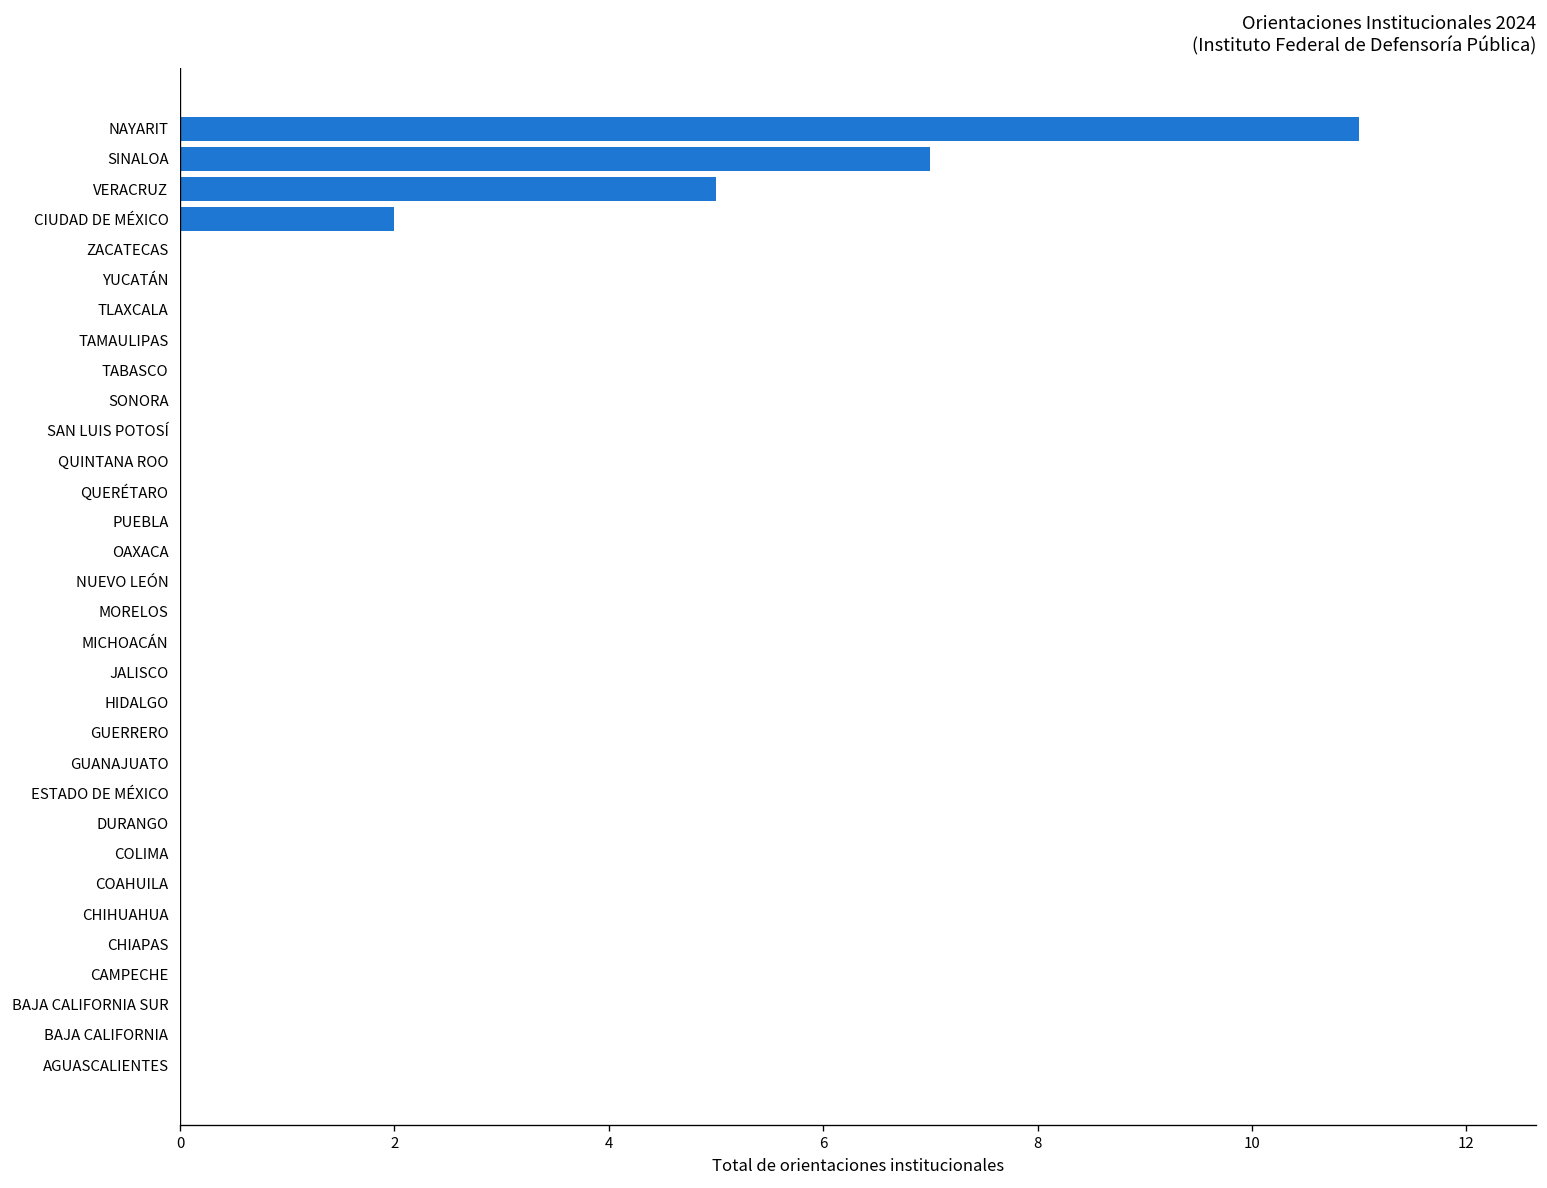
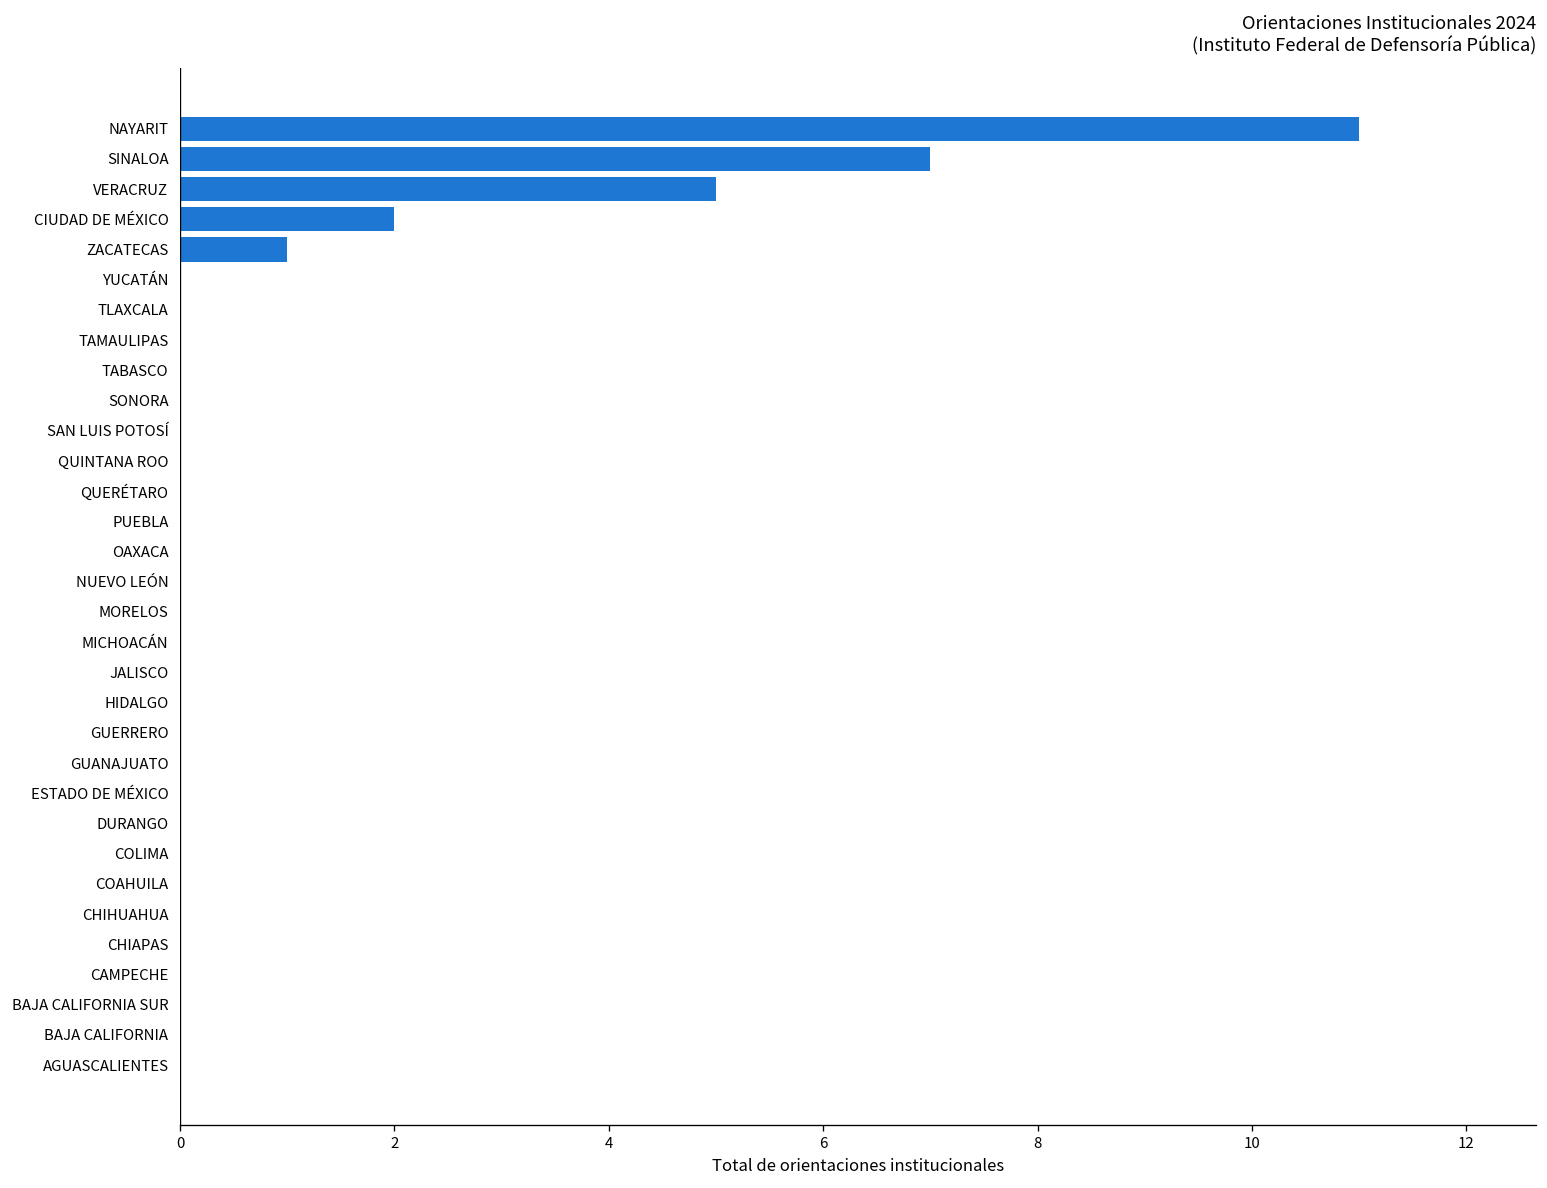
ZACATECAS: 0 -> 1
